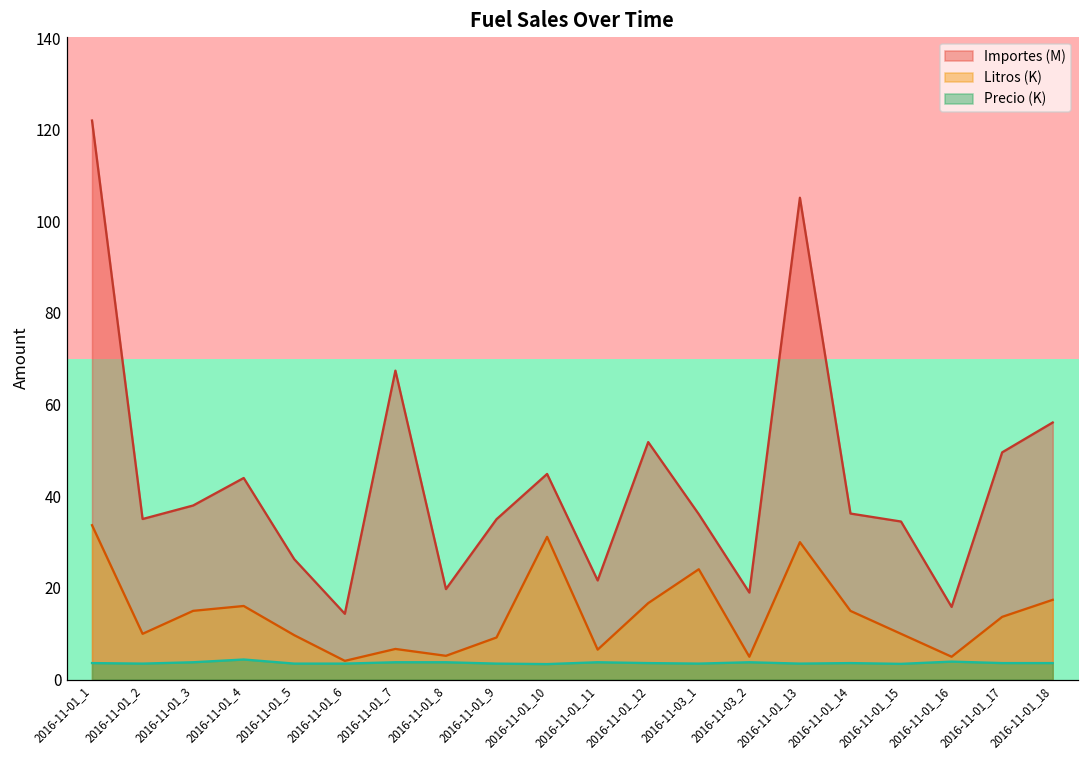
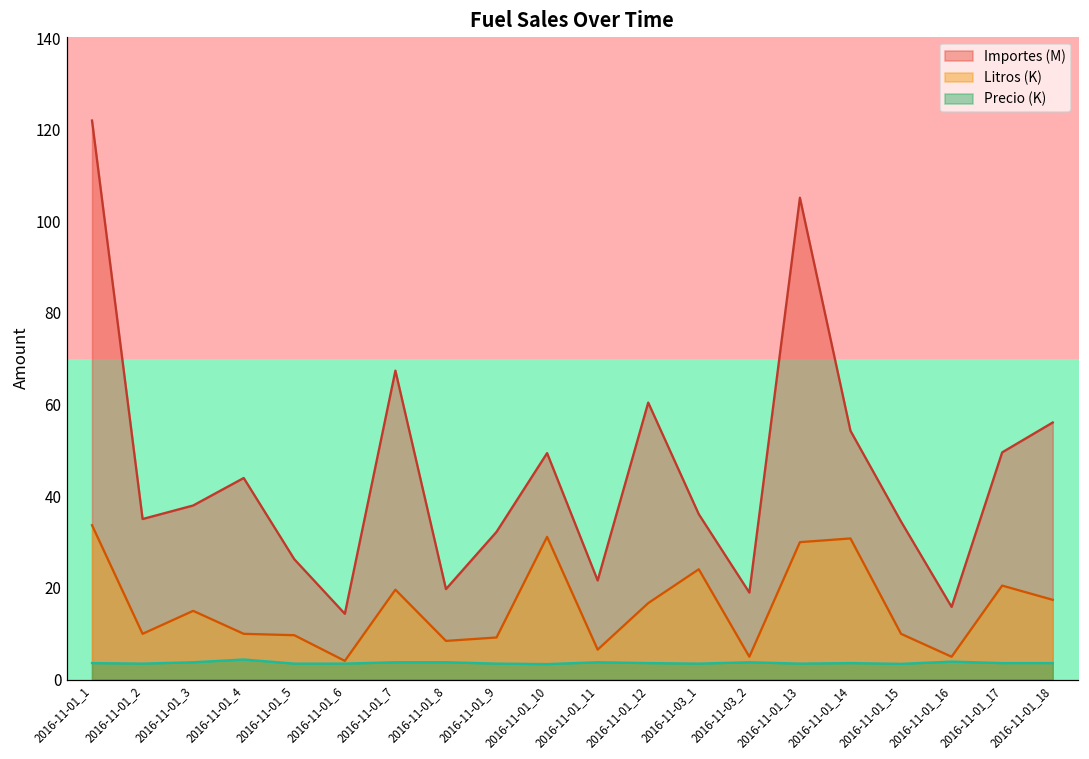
Litros (K), 2016-11-01_4: 16 -> 10
Litros (K), 2016-11-01_7: 7 -> 20
Litros (K), 2016-11-01_8: 5 -> 8
Importes (M), 2016-11-01_9: 35 -> 32
Importes (M), 2016-11-01_10: 45 -> 49
Importes (M), 2016-11-01_12: 52 -> 60
Importes (M), 2016-11-01_14: 36 -> 54
Litros (K), 2016-11-01_14: 15 -> 31
Litros (K), 2016-11-01_17: 14 -> 21
